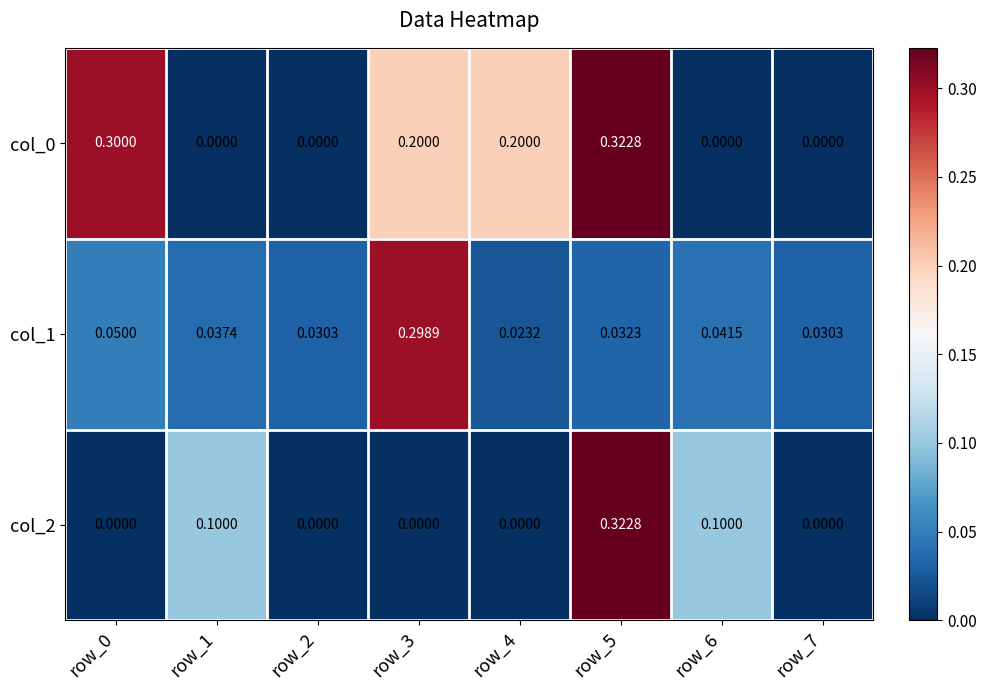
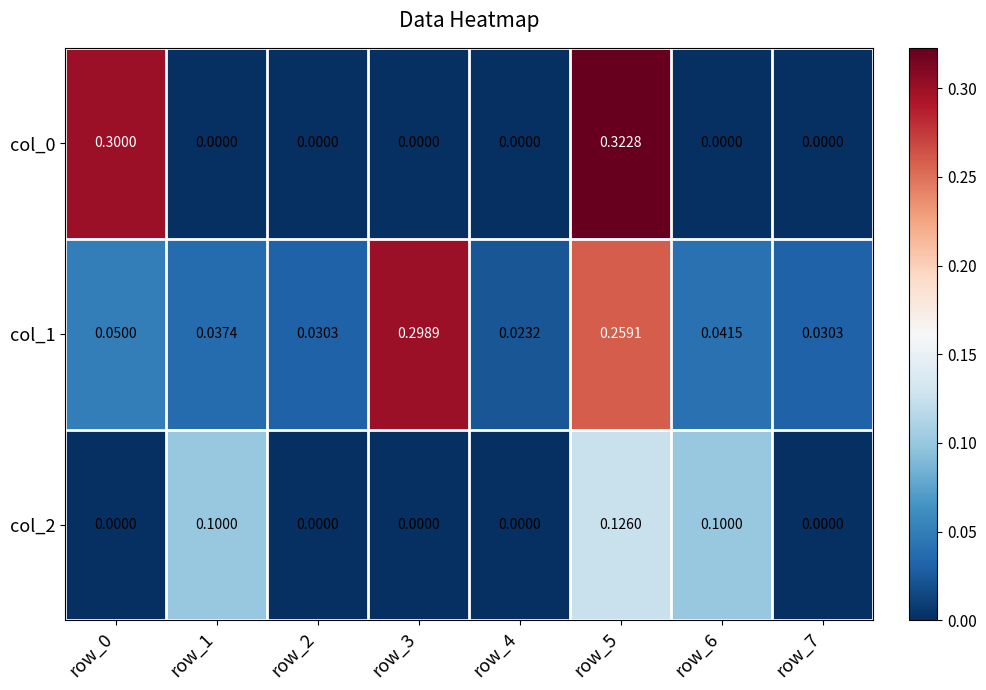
col_0, row_3: 0.2000 -> 0.0000
col_0, row_4: 0.2000 -> 0.0000
col_1, row_5: 0.0323 -> 0.2591
col_2, row_5: 0.3228 -> 0.1260
